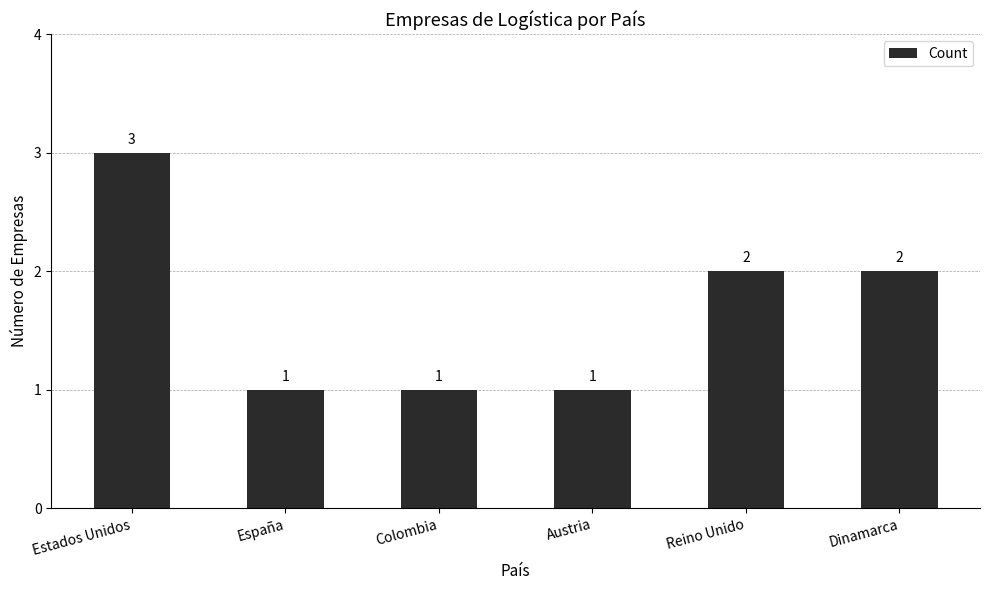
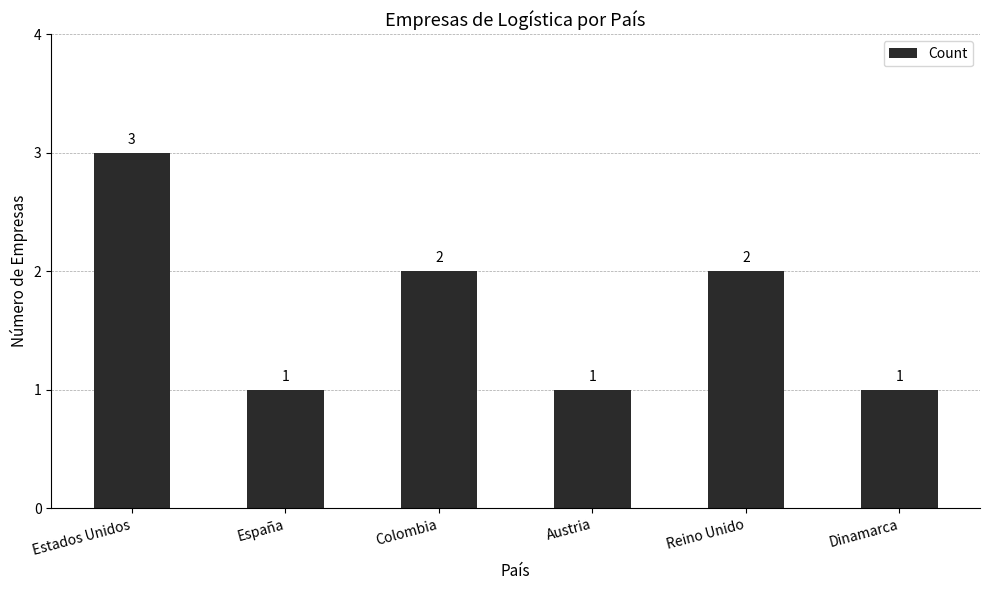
Colombia: 1 -> 2
Dinamarca: 2 -> 1
